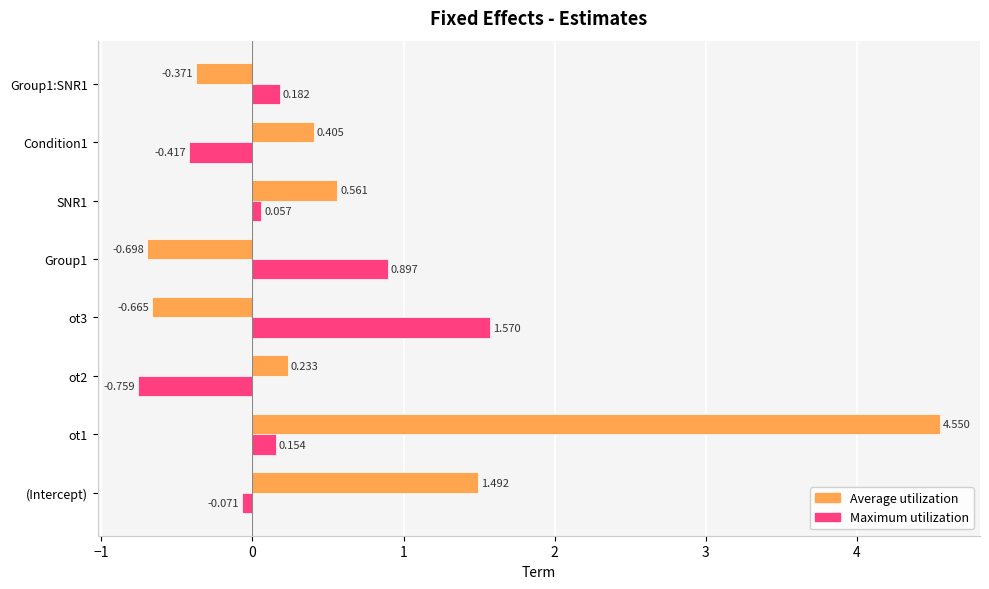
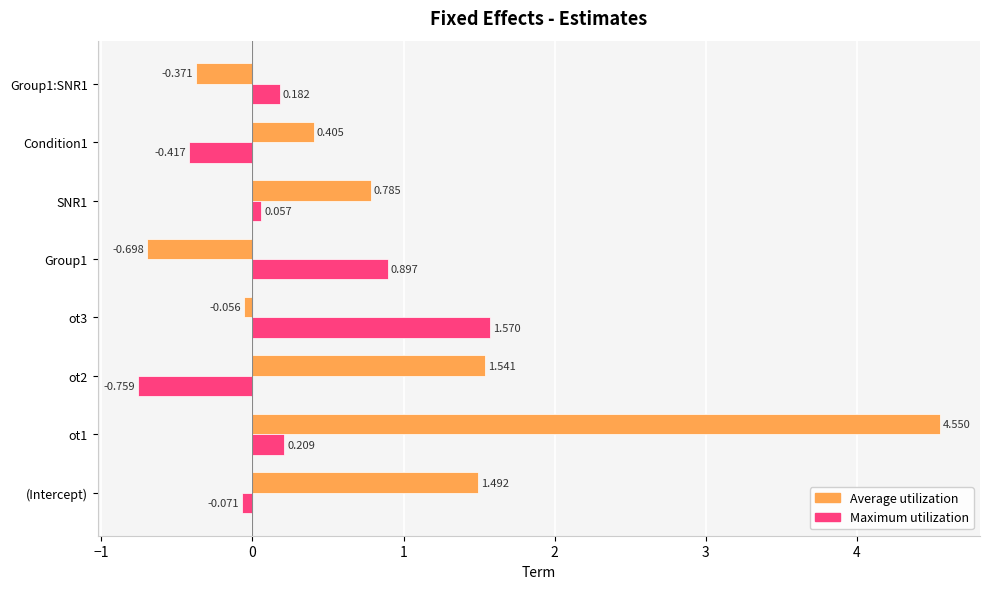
Average utilization, SNR1: 0.561 -> 0.785
Average utilization, ot3: -0.665 -> -0.056
Average utilization, ot2: 0.233 -> 1.541
Maximum utilization, ot1: 0.154 -> 0.209
